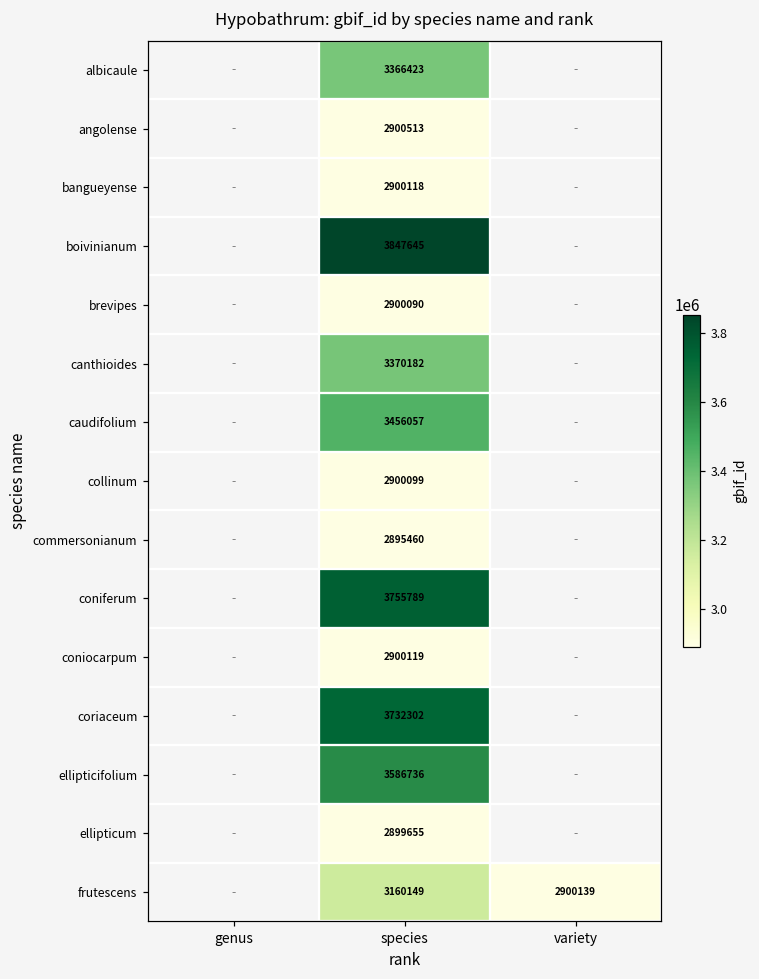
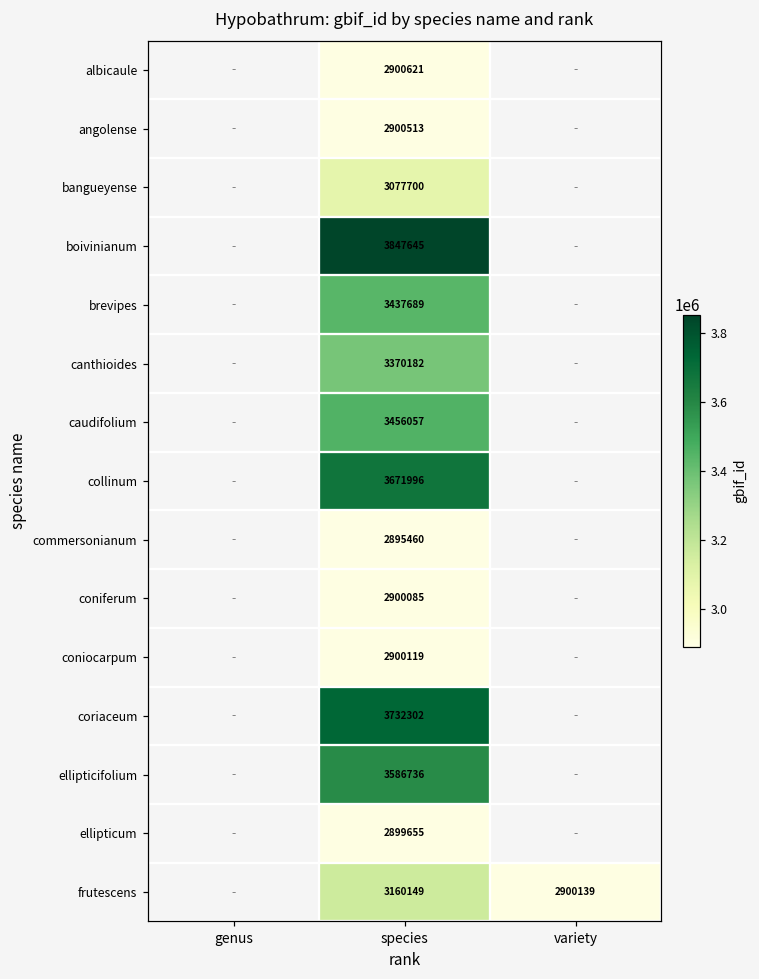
albicaule, species: 3366423 -> 2900621
bangueyense, species: 2900118 -> 3077700
brevipes, species: 2900090 -> 3437689
collinum, species: 2900099 -> 3671996
coniferum, species: 3755789 -> 2900085
